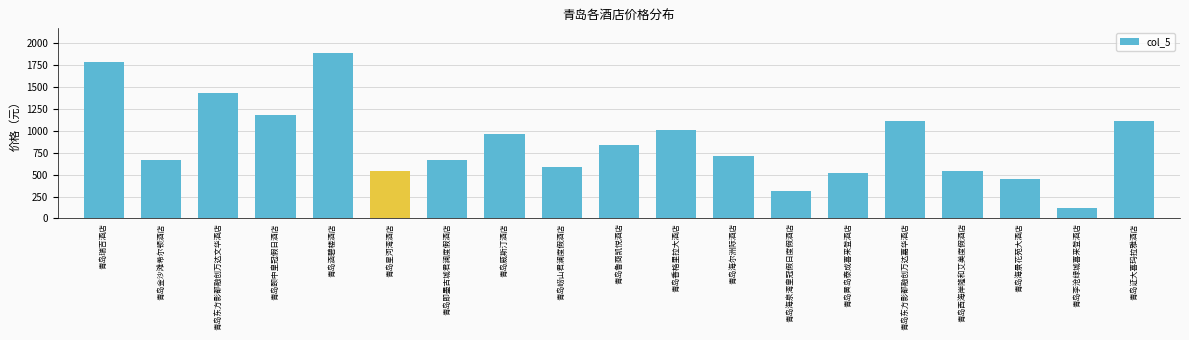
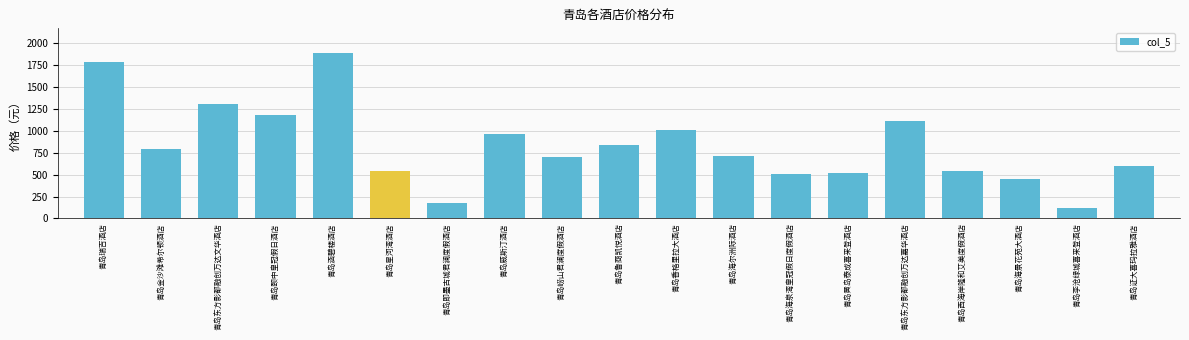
青岛金沙滩希尔顿酒店: 700 -> 800
青岛东方影都融创万达文华酒店: 1400 -> 1300
青岛即墨古城君澜度假酒店: 700 -> 200
青岛崂山君澜度假酒店: 600 -> 700
青岛海泉湾皇冠假日度假酒店: 300 -> 500
青岛证大喜玛拉雅酒店: 1100 -> 600
